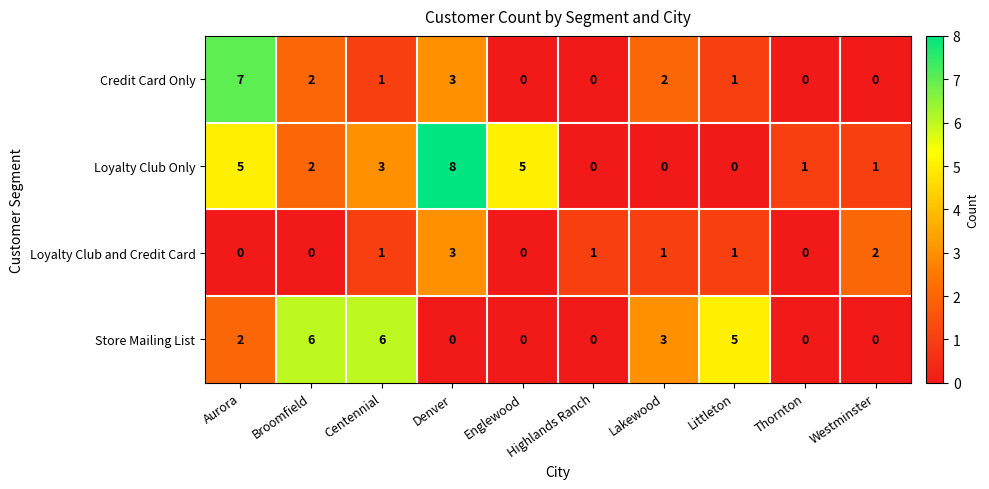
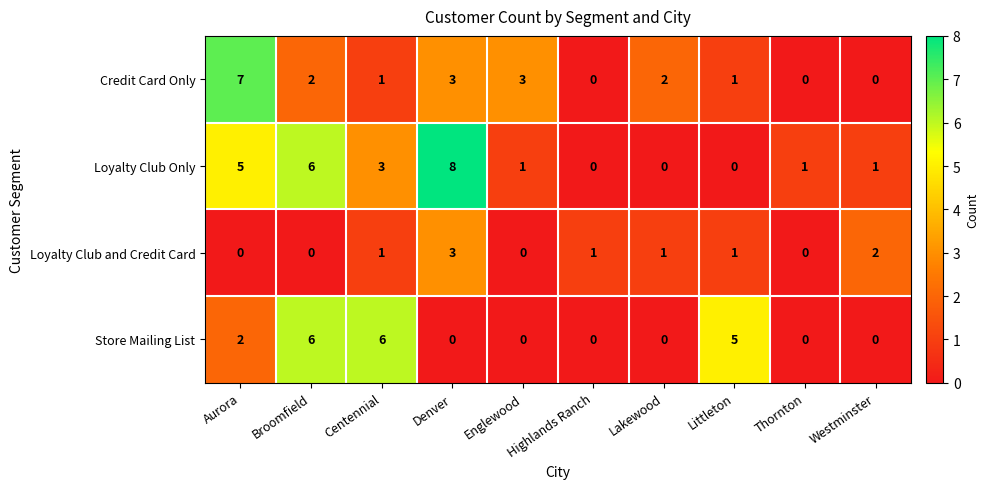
Credit Card Only, Englewood: 0 -> 3
Loyalty Club Only, Broomfield: 2 -> 6
Loyalty Club Only, Englewood: 5 -> 1
Store Mailing List, Lakewood: 3 -> 0
